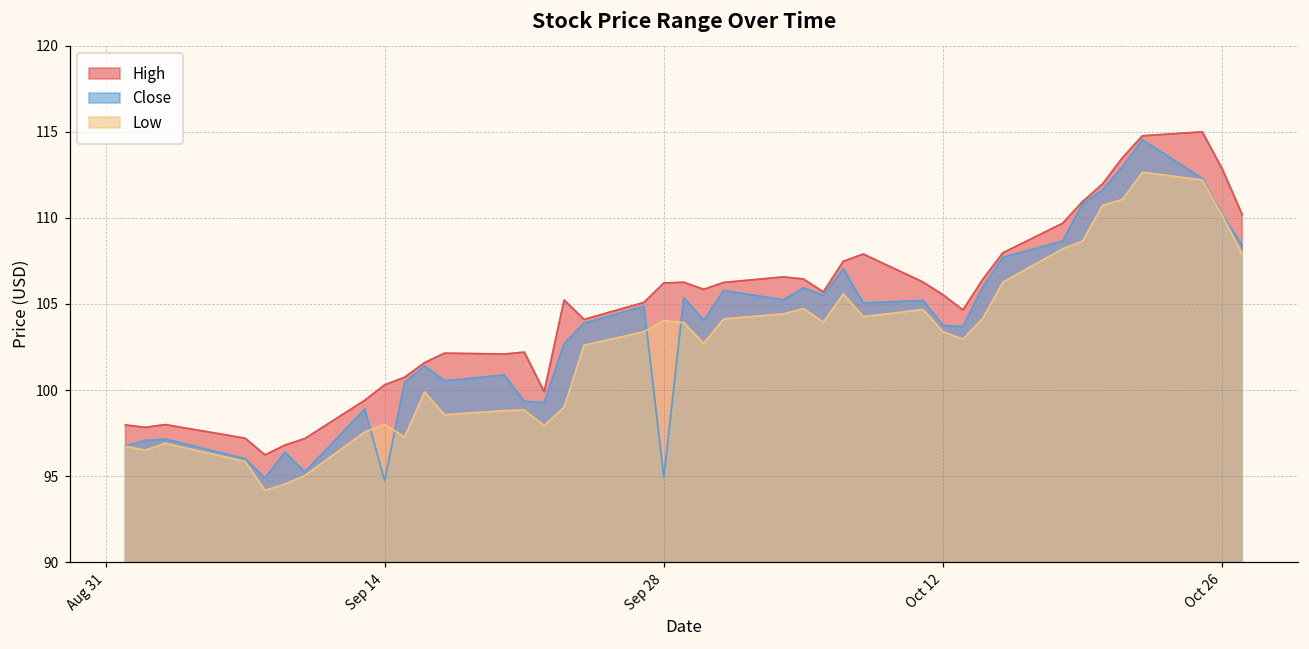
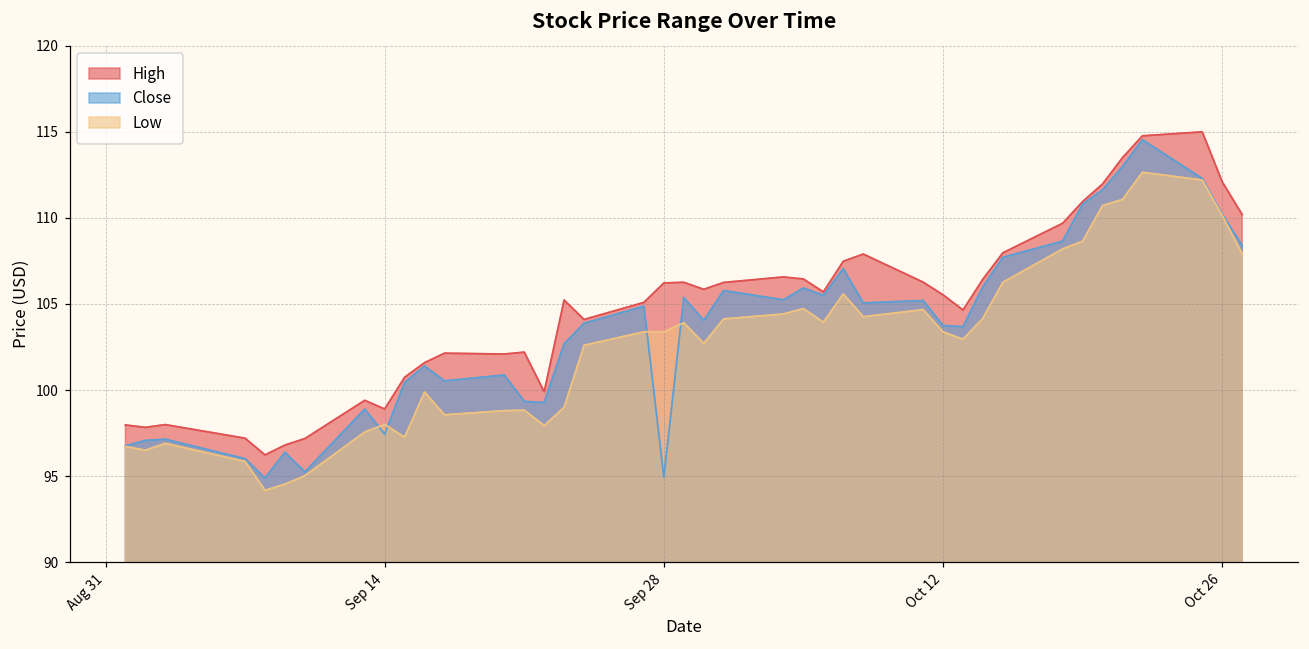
High, Sep 14: 100.3 -> 98.9
Close, Sep 14: 94.7 -> 97.4
Low, Sep 28: 104.0 -> 103.4
High, Oct 26: 112.9 -> 112.1
